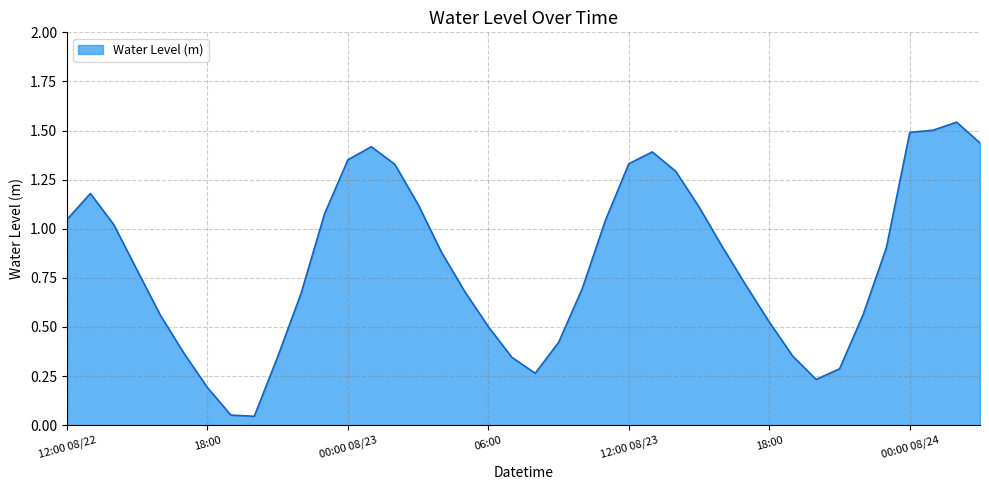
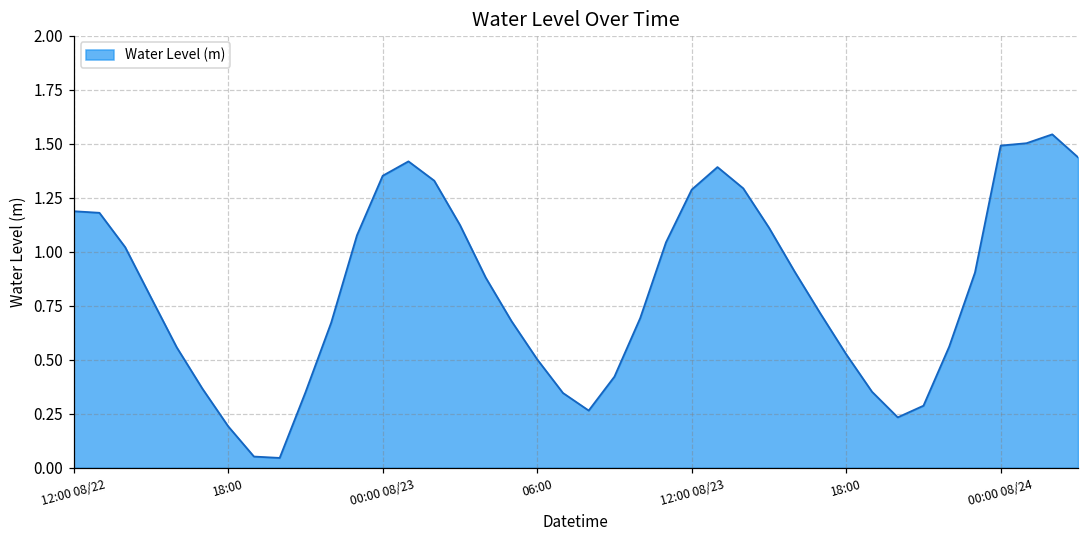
12:00 08/22: 1.05 -> 1.19
12:00 08/23: 1.33 -> 1.29
